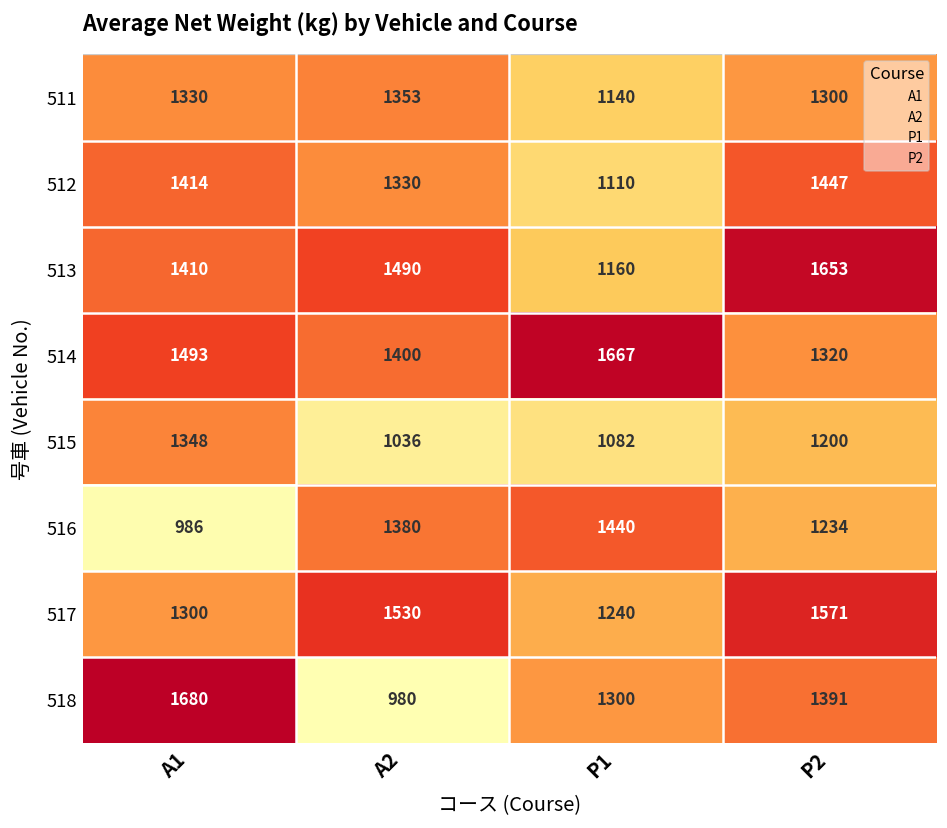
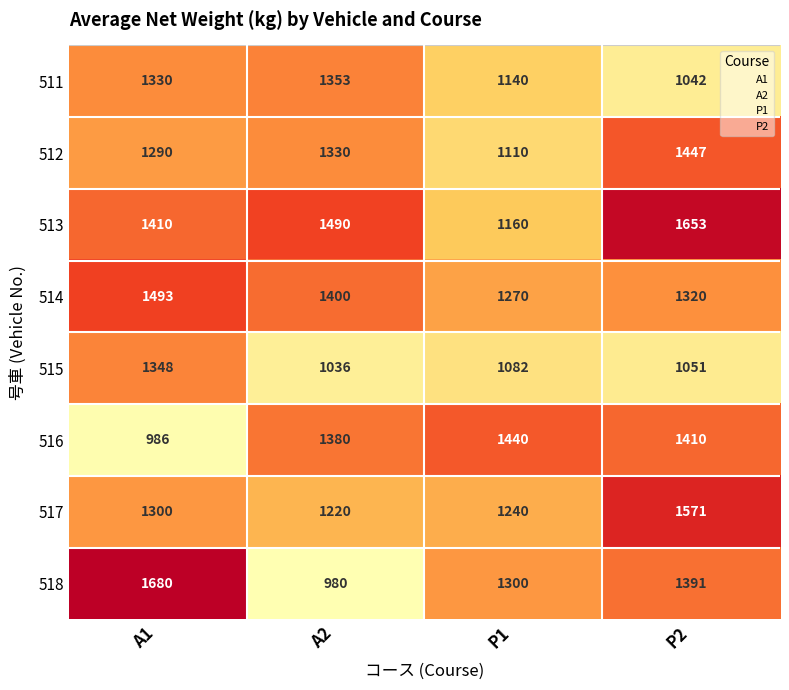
511, P2: 1300 -> 1042
512, A1: 1414 -> 1290
514, P1: 1667 -> 1270
515, P2: 1200 -> 1051
516, P2: 1234 -> 1410
517, A2: 1530 -> 1220
